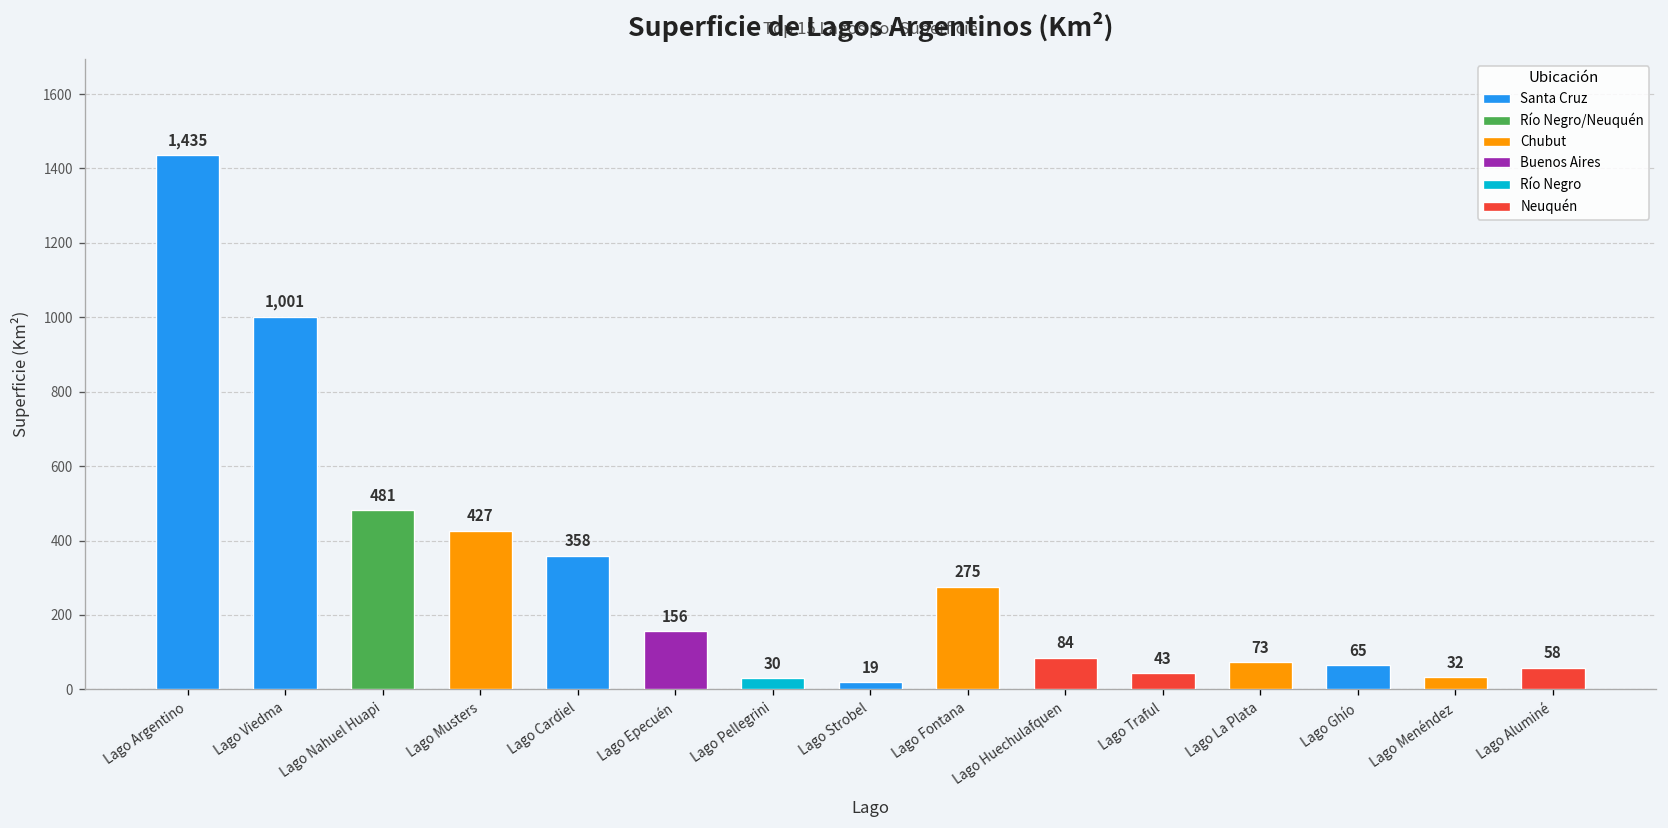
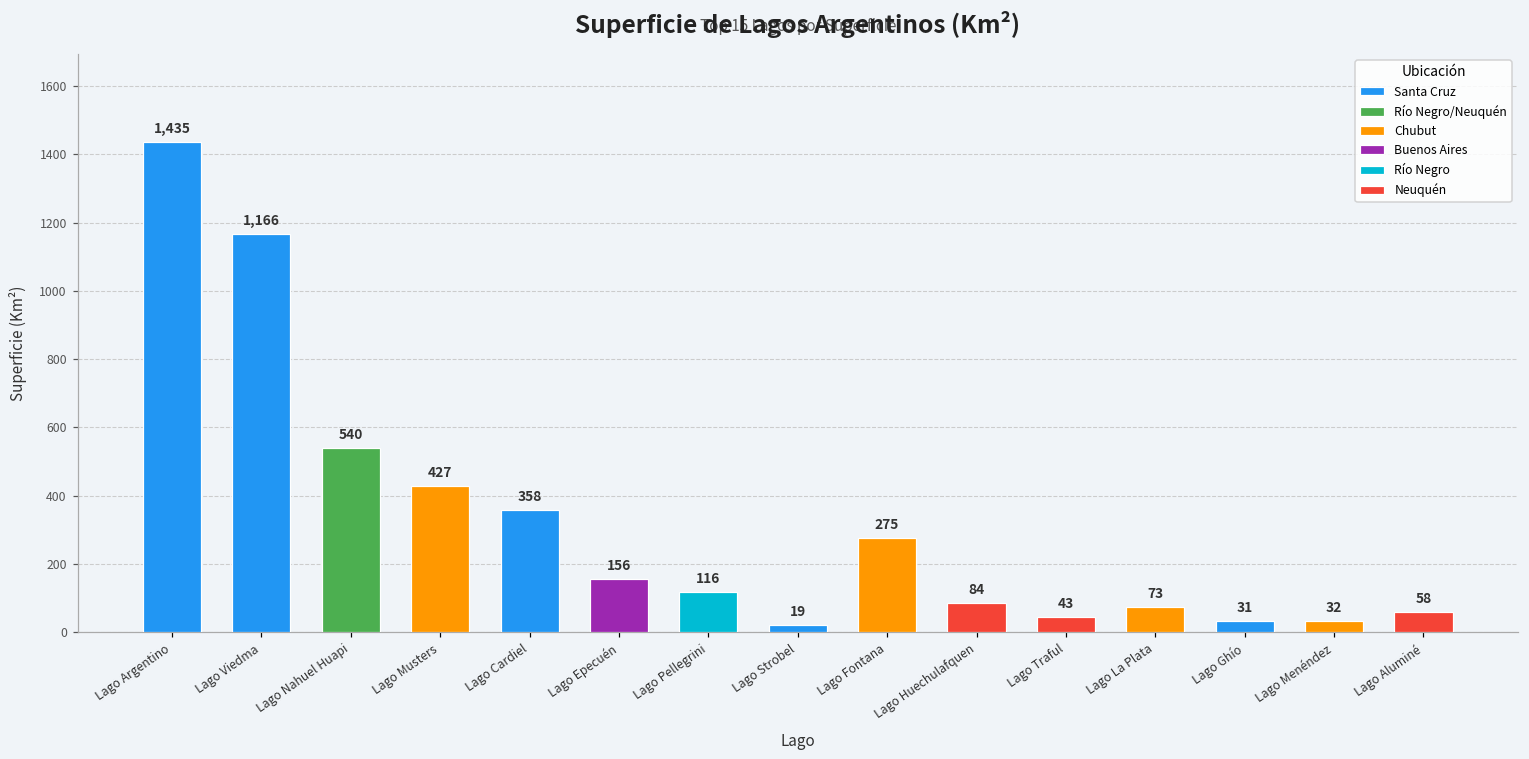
Lago Viedma: 1,001 -> 1,166
Lago Nahuel Huapi: 481 -> 540
Lago Pellegrini: 30 -> 116
Lago Ghío: 65 -> 31
